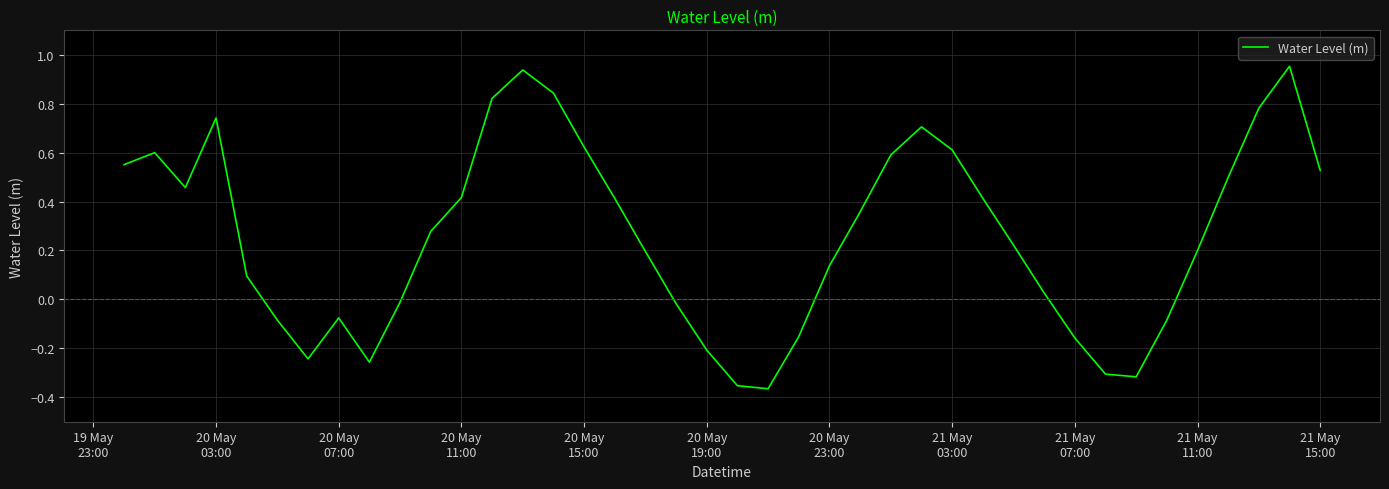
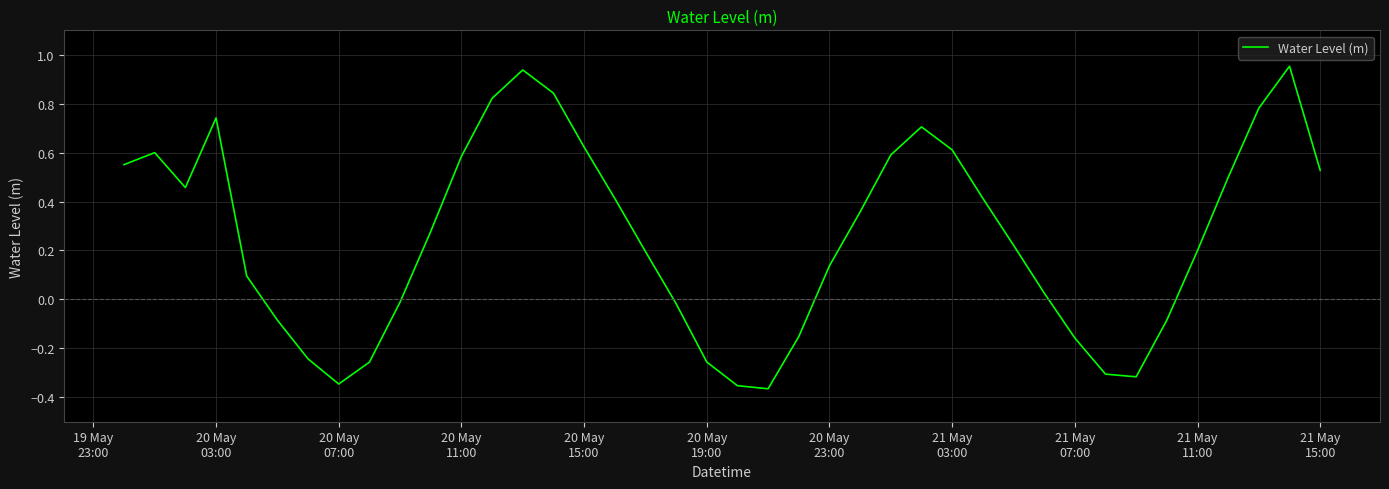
20 May 07:00: -0.08 -> -0.35
20 May 11:00: 0.42 -> 0.58
20 May 19:00: -0.21 -> -0.26
